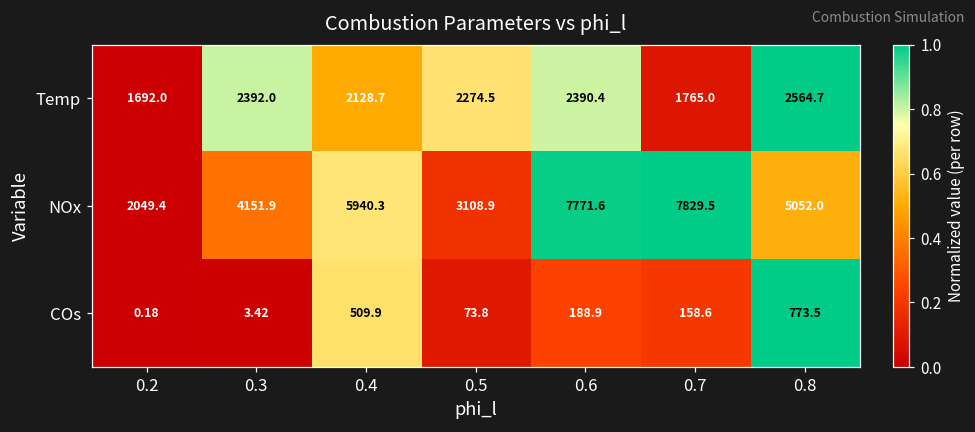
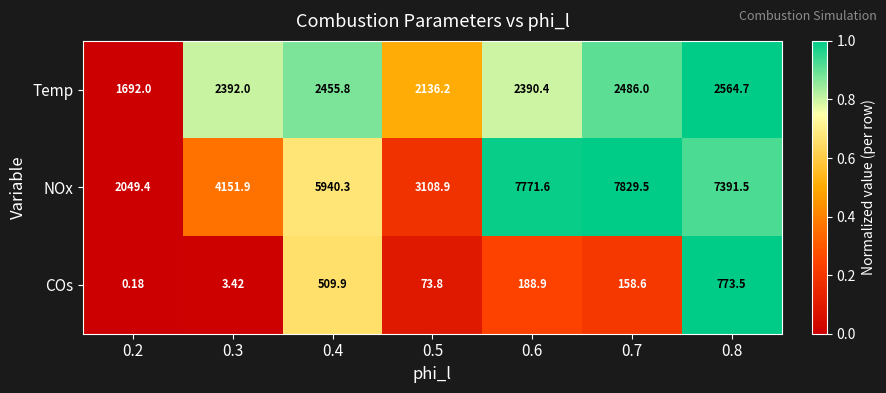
Temp, 0.4: 2128.7 -> 2455.8
Temp, 0.5: 2274.5 -> 2136.2
Temp, 0.7: 1765.0 -> 2486.0
NOx, 0.8: 5052.0 -> 7391.5
